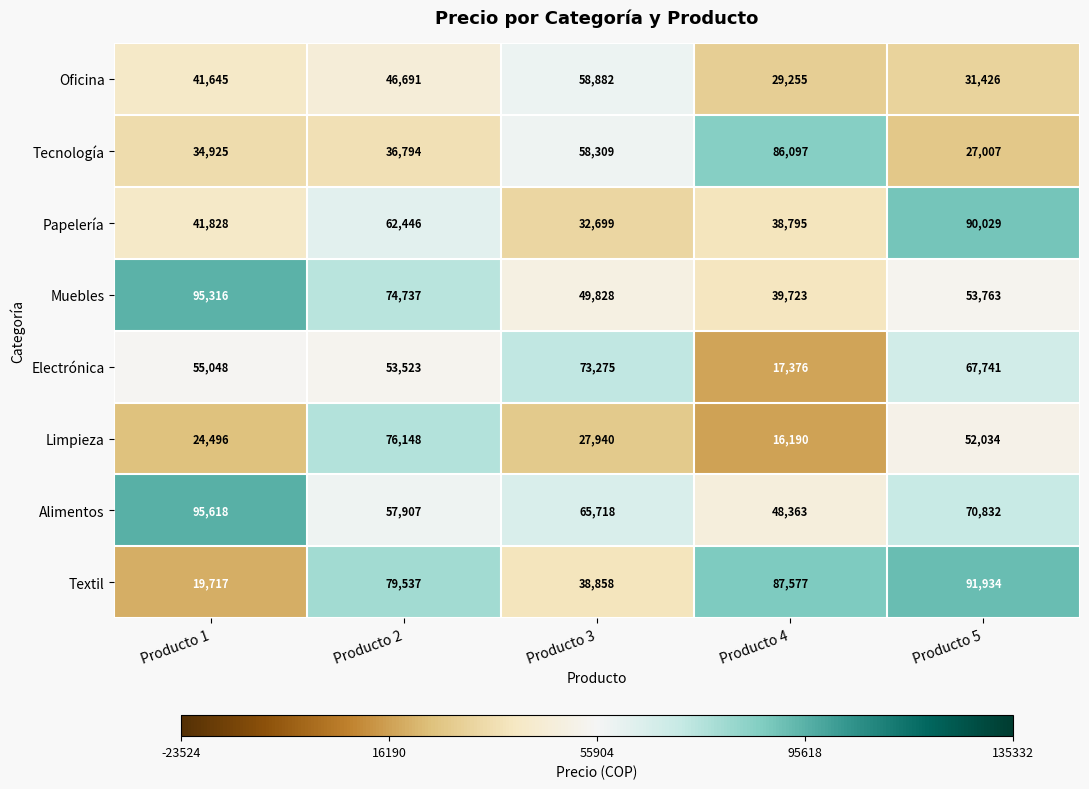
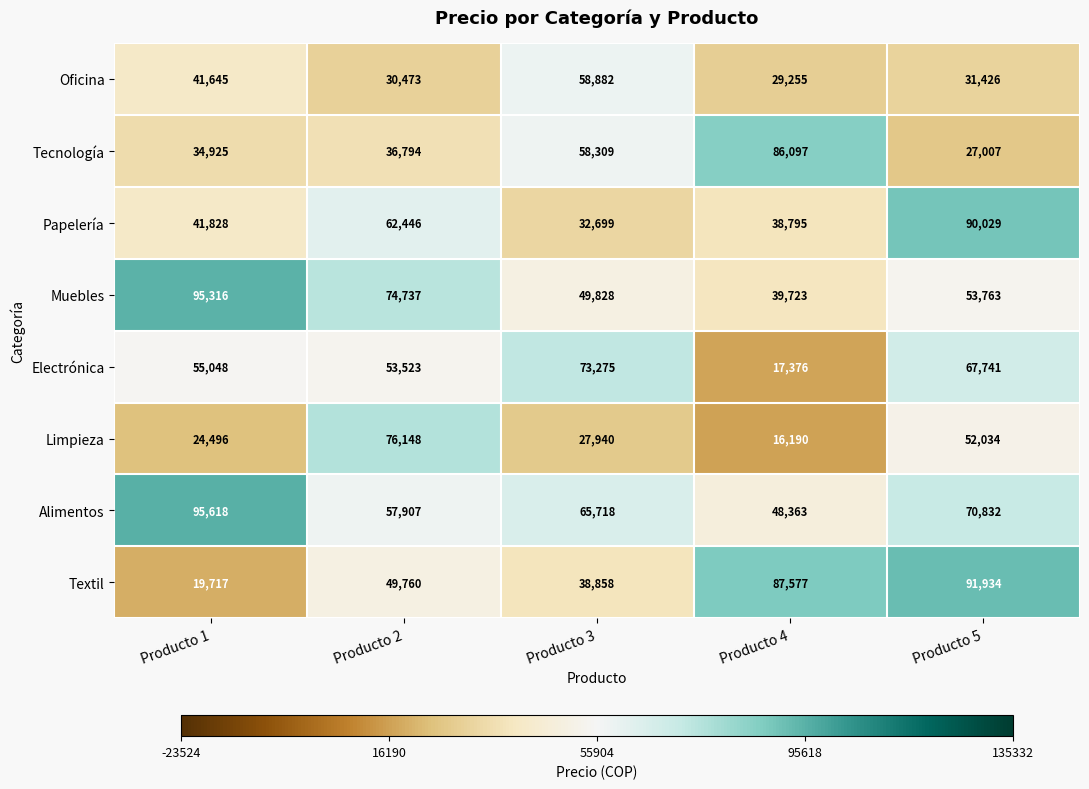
Oficina, Producto 2: 46,691 -> 30,473
Textil, Producto 2: 79,537 -> 49,760
